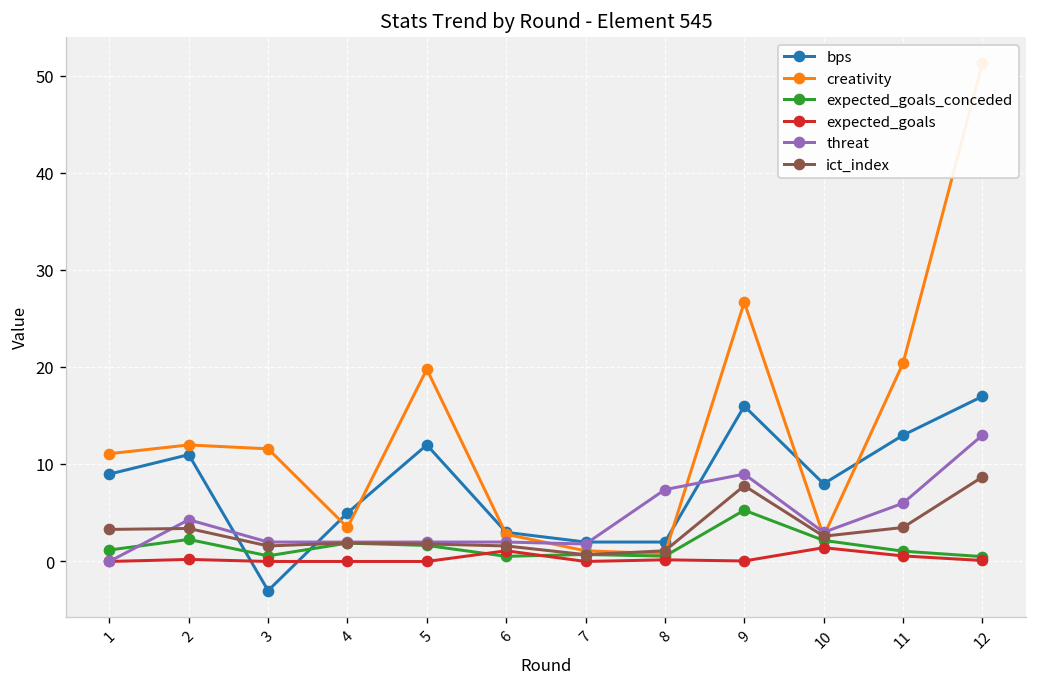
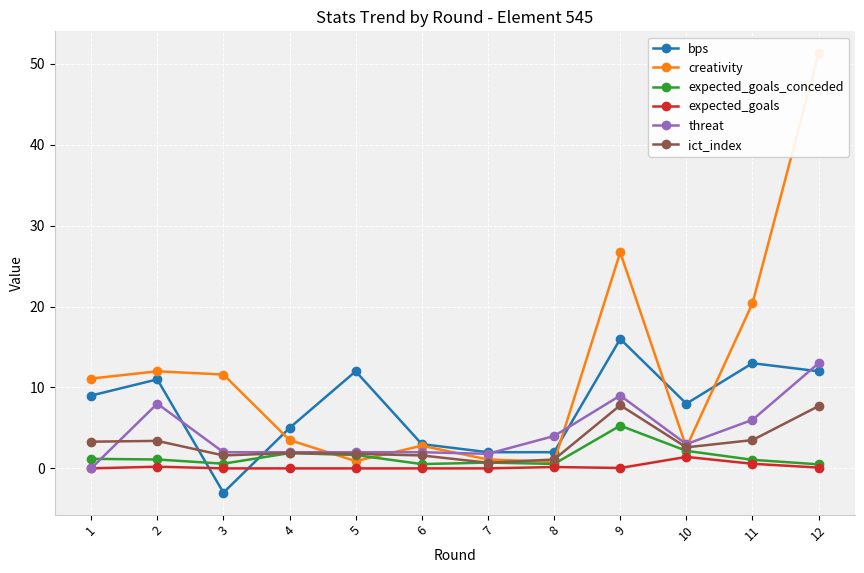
expected_goals_conceded, 2: 2 -> 1
threat, 2: 4 -> 8
creativity, 5: 20 -> 1
expected_goals, 6: 1 -> 0
threat, 8: 7 -> 4
bps, 12: 17 -> 12
ict_index, 12: 9 -> 8
